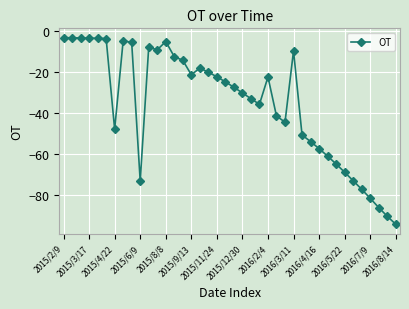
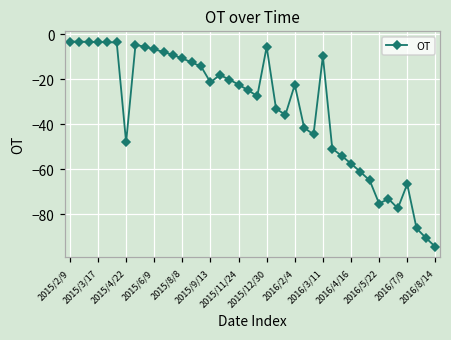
2015/6/9: -73 -> -7
2015/8/8: -5 -> -11
2015/12/30: -30 -> -6
2016/5/22: -69 -> -75
2016/7/9: -82 -> -67
